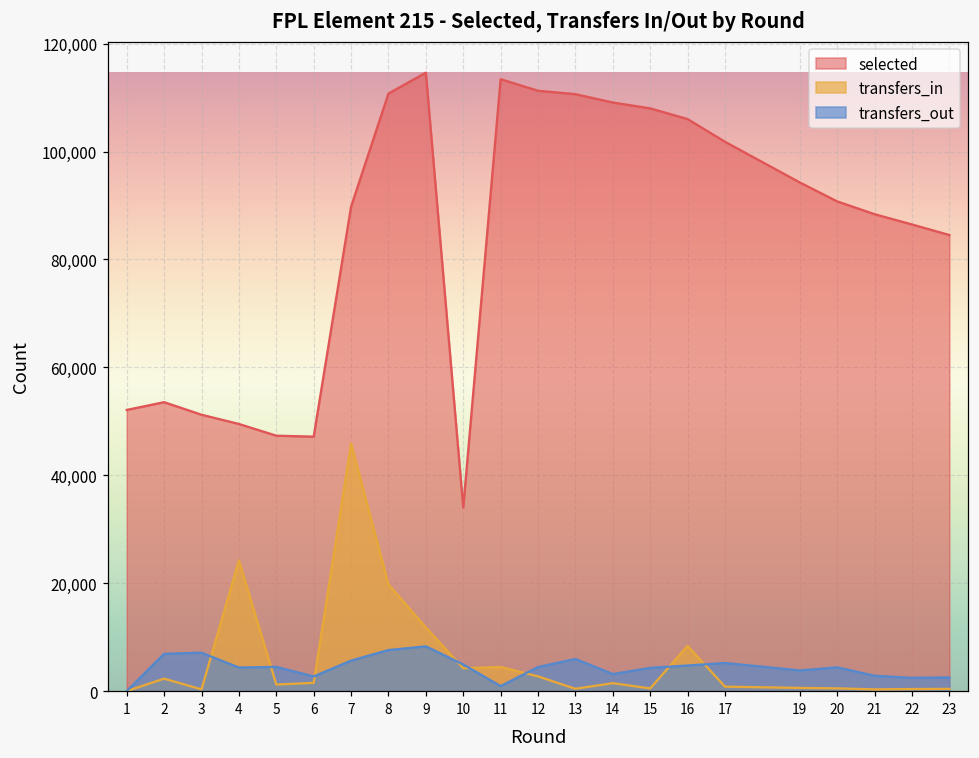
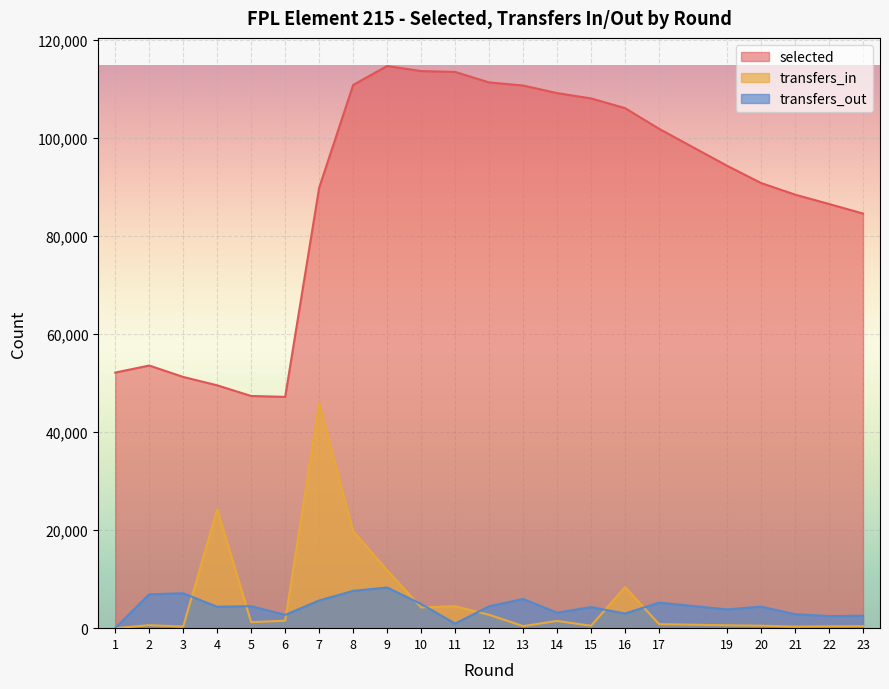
transfers_in, 2: 2,000 -> 1,000
selected, 10: 34,000 -> 114,000
transfers_out, 16: 5,000 -> 3,000
